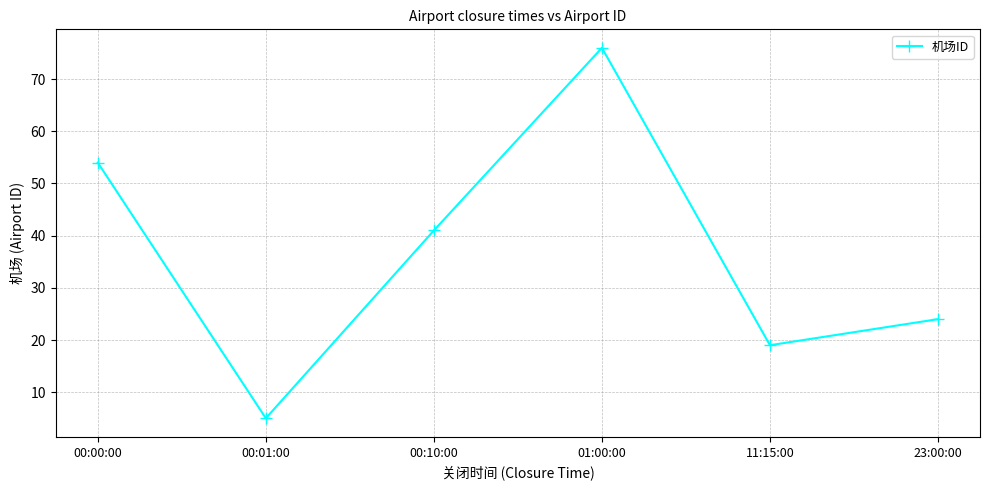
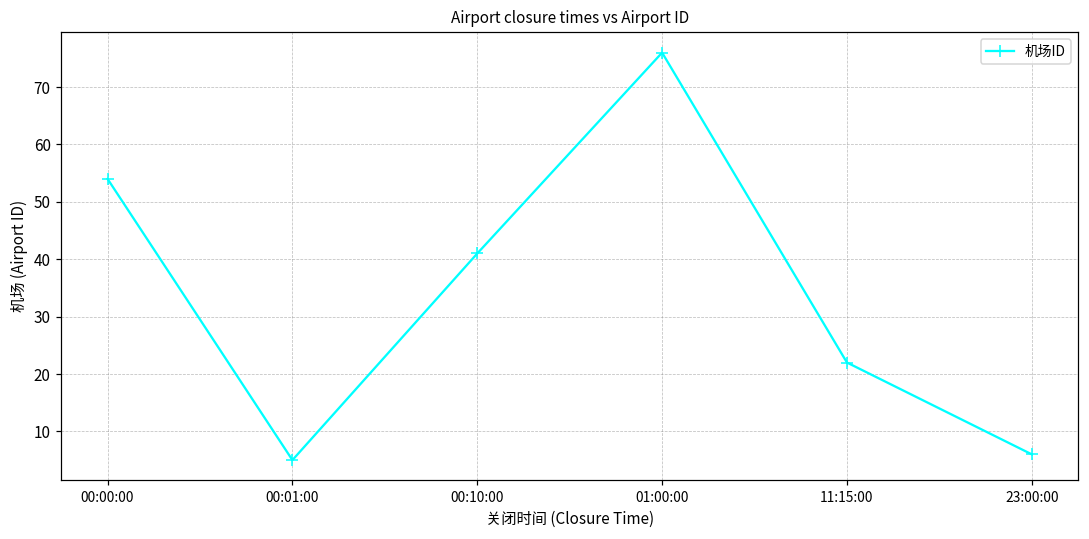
11:15:00: 19 -> 22
23:00:00: 24 -> 6
